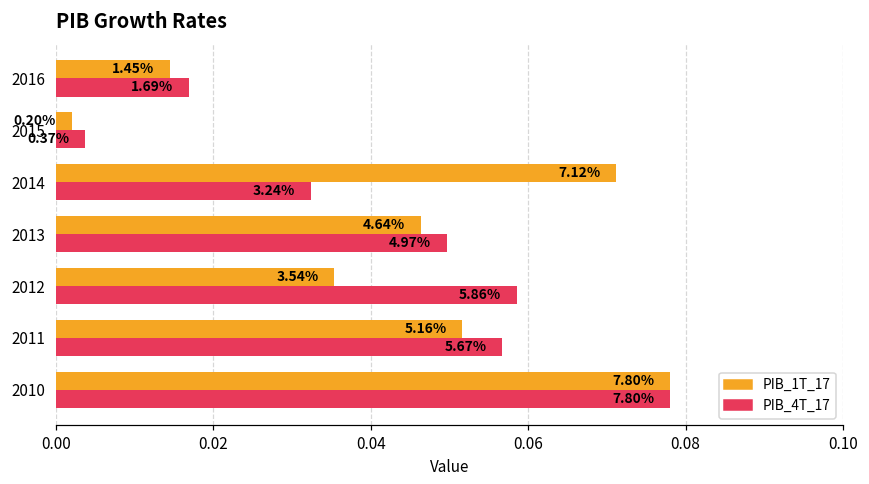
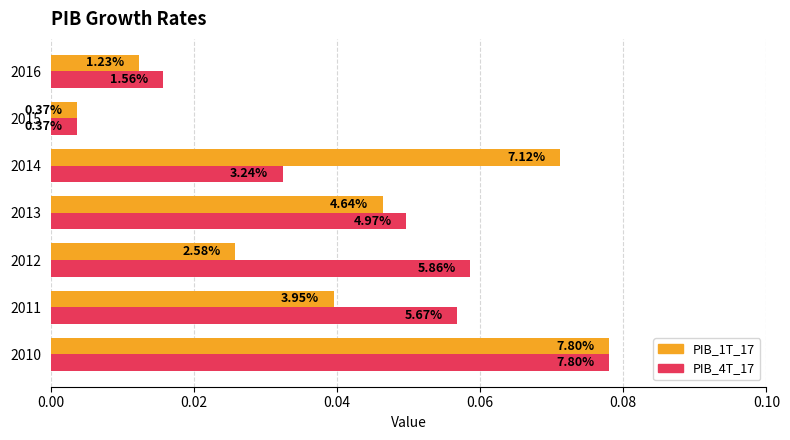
PIB_1T_17, 2016: 1.45% -> 1.23%
PIB_4T_17, 2016: 1.69% -> 1.56%
PIB_1T_17, 2015: 0.20% -> 0.37%
PIB_1T_17, 2012: 3.54% -> 2.58%
PIB_1T_17, 2011: 5.16% -> 3.95%
